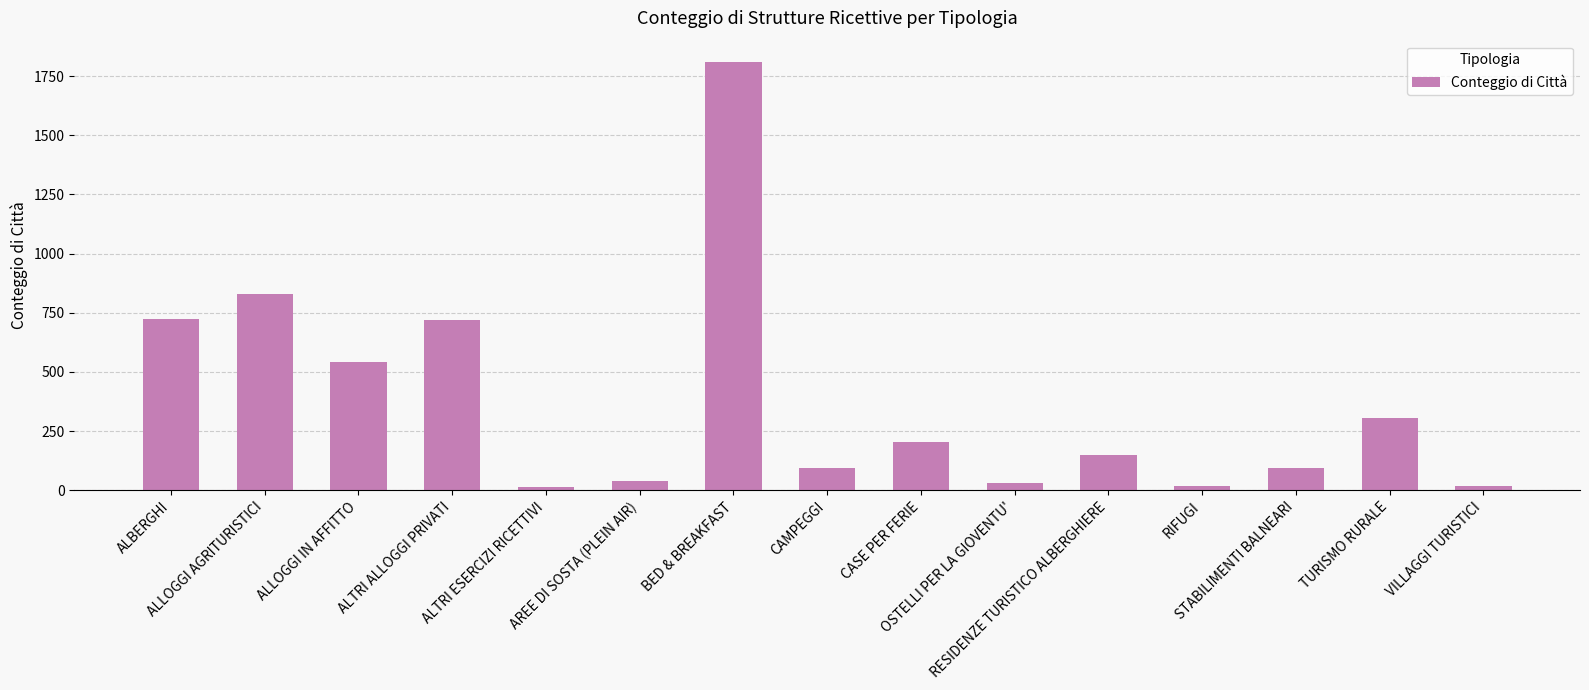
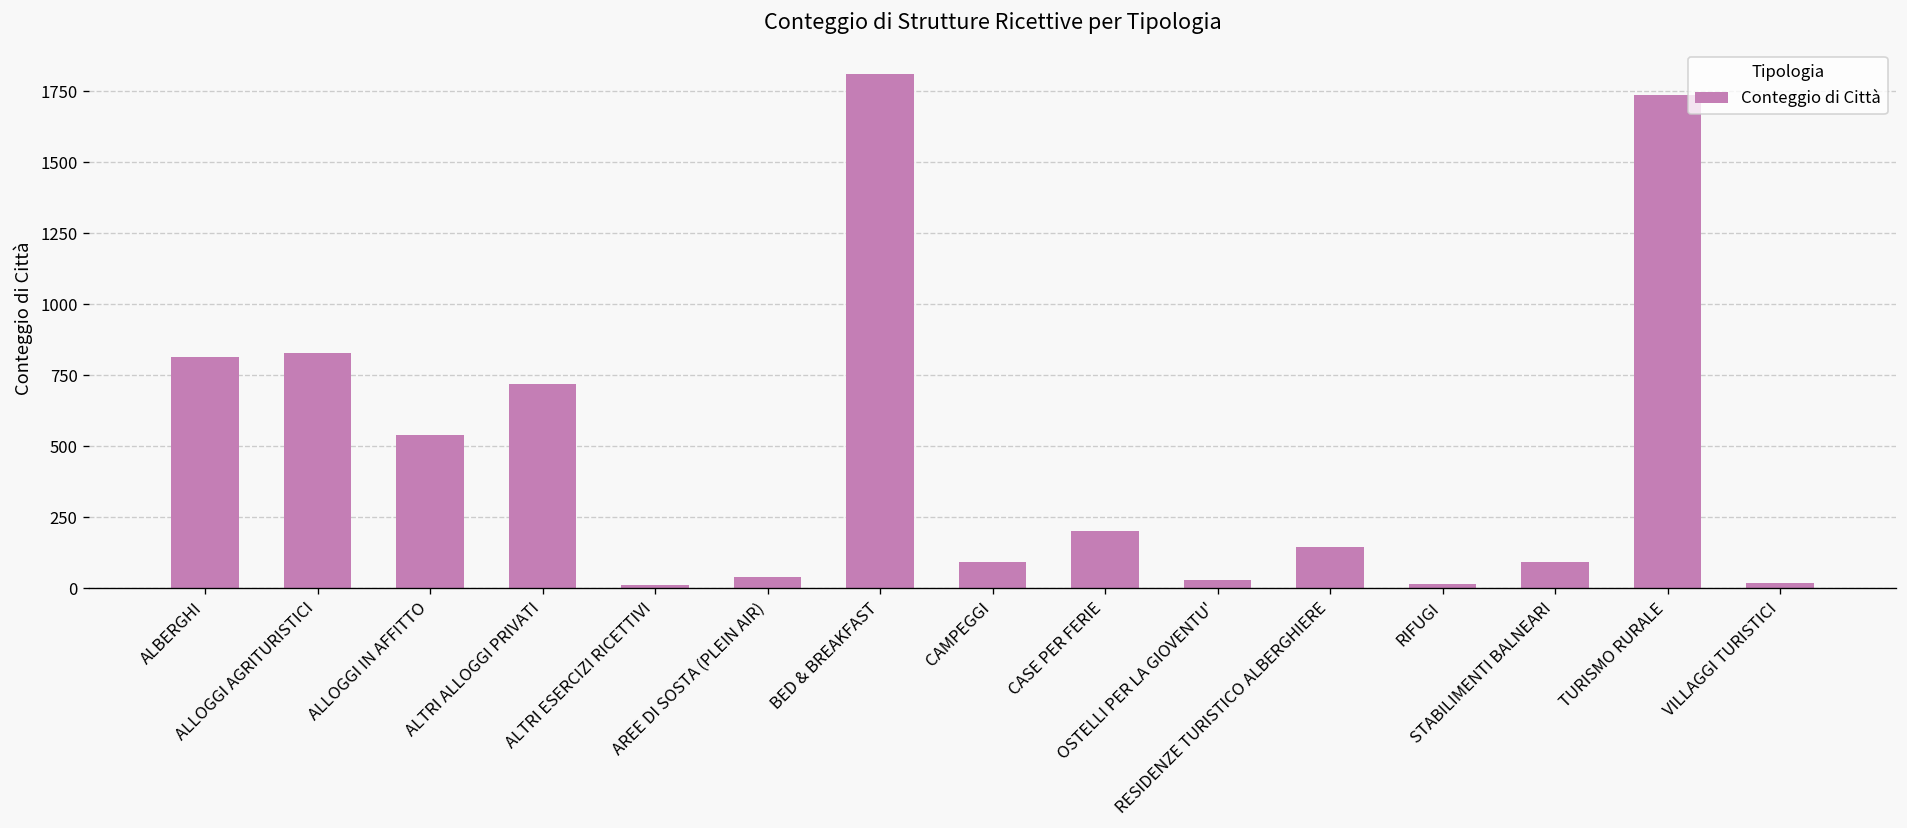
ALBERGHI: 730 -> 810
TURISMO RURALE: 300 -> 1740
